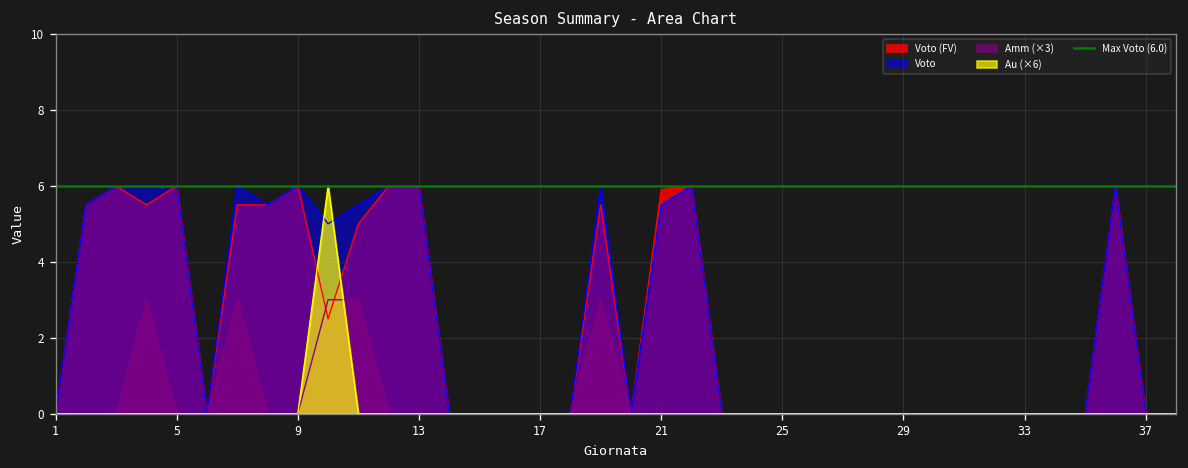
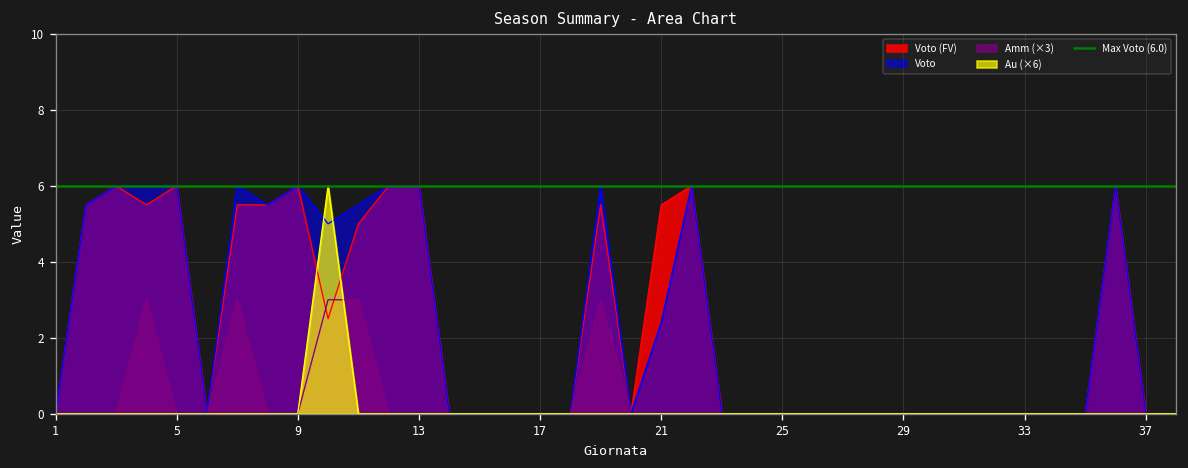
Voto (FV), 21: 5.9 -> 5.5
Voto, 21: 5.5 -> 2.4
